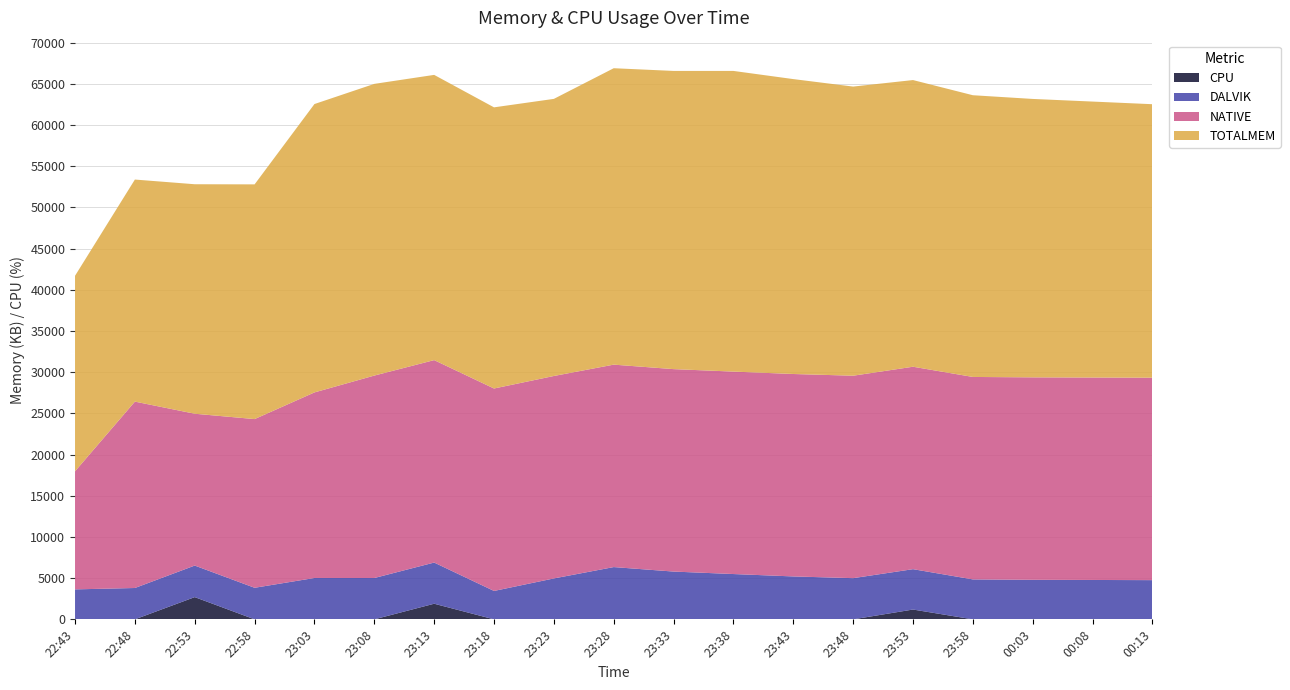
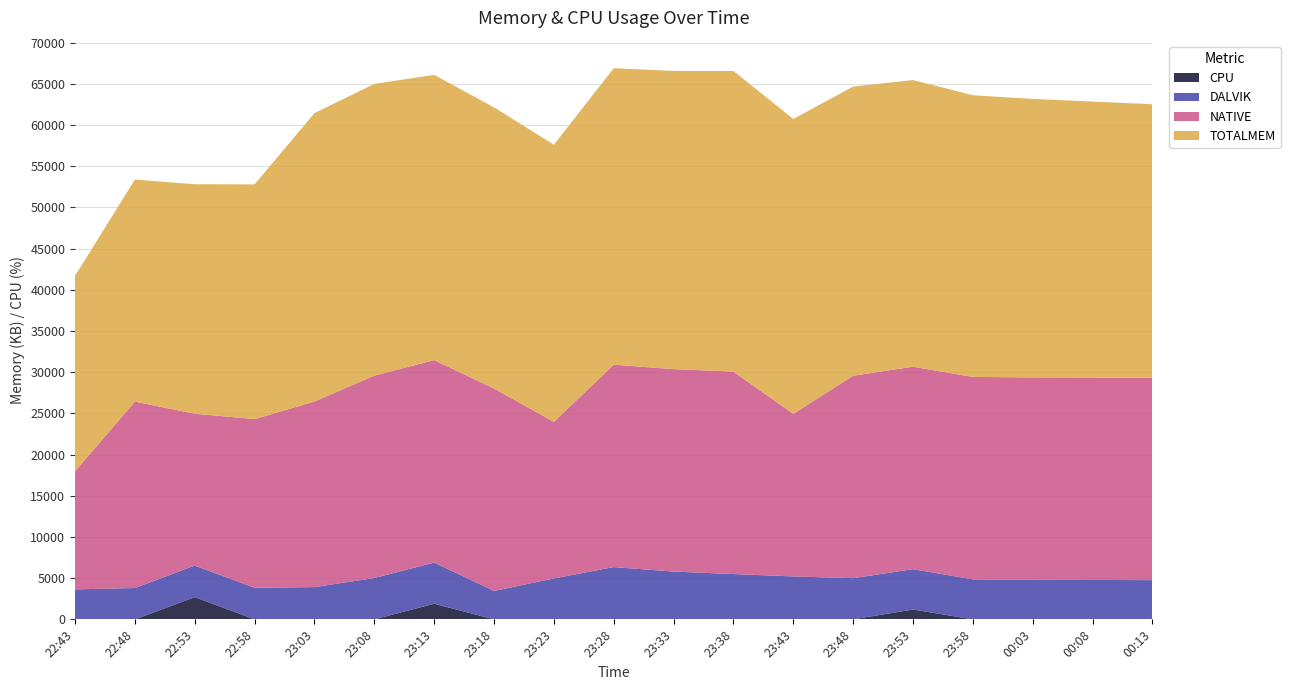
DALVIK, 23:03: 5000 -> 4000
NATIVE, 23:23: 25000 -> 19000
NATIVE, 23:43: 25000 -> 20000
